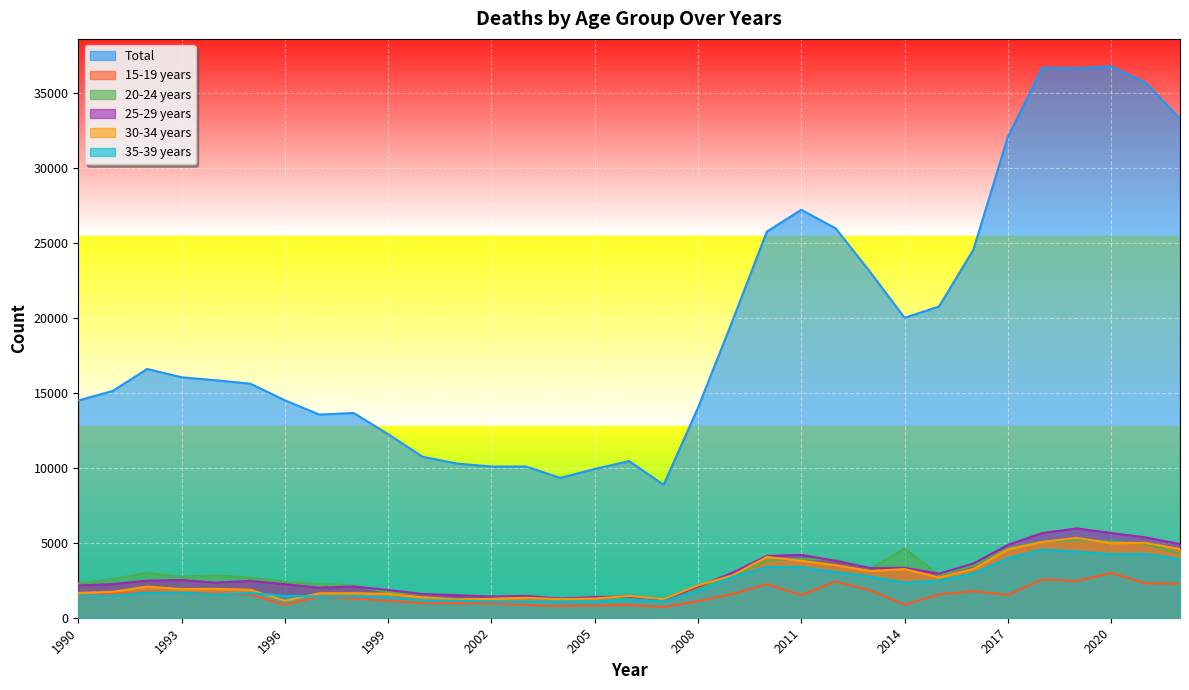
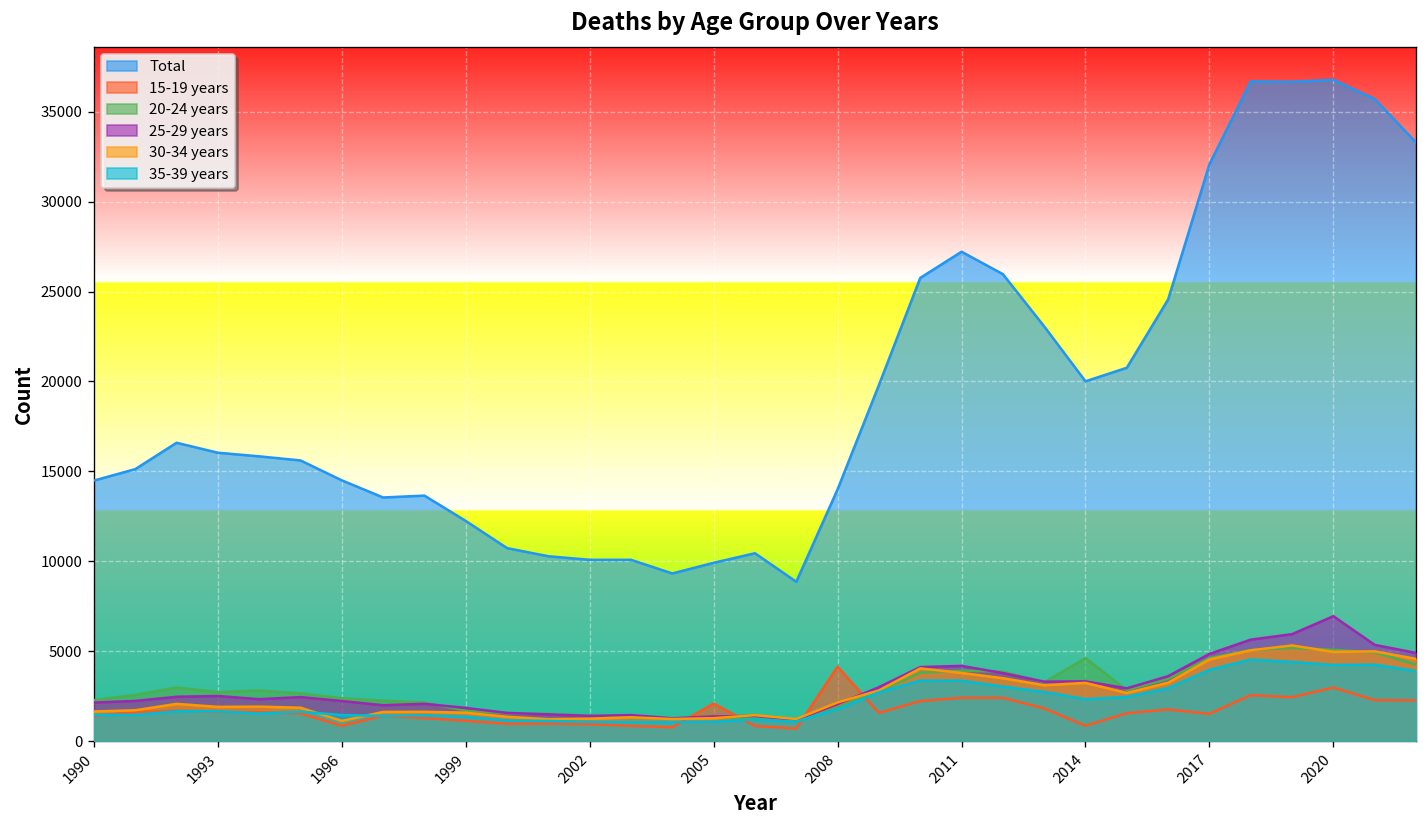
15-19 years, 2005: 800 -> 2100
15-19 years, 2008: 1100 -> 4100
15-19 years, 2011: 1500 -> 2400
25-29 years, 2020: 5700 -> 7000
